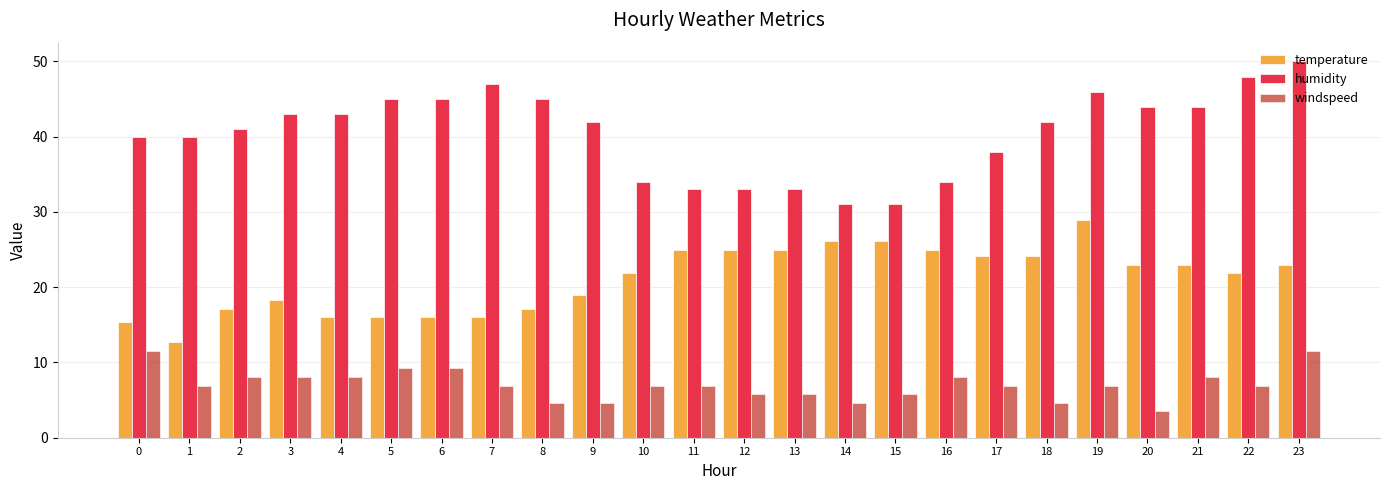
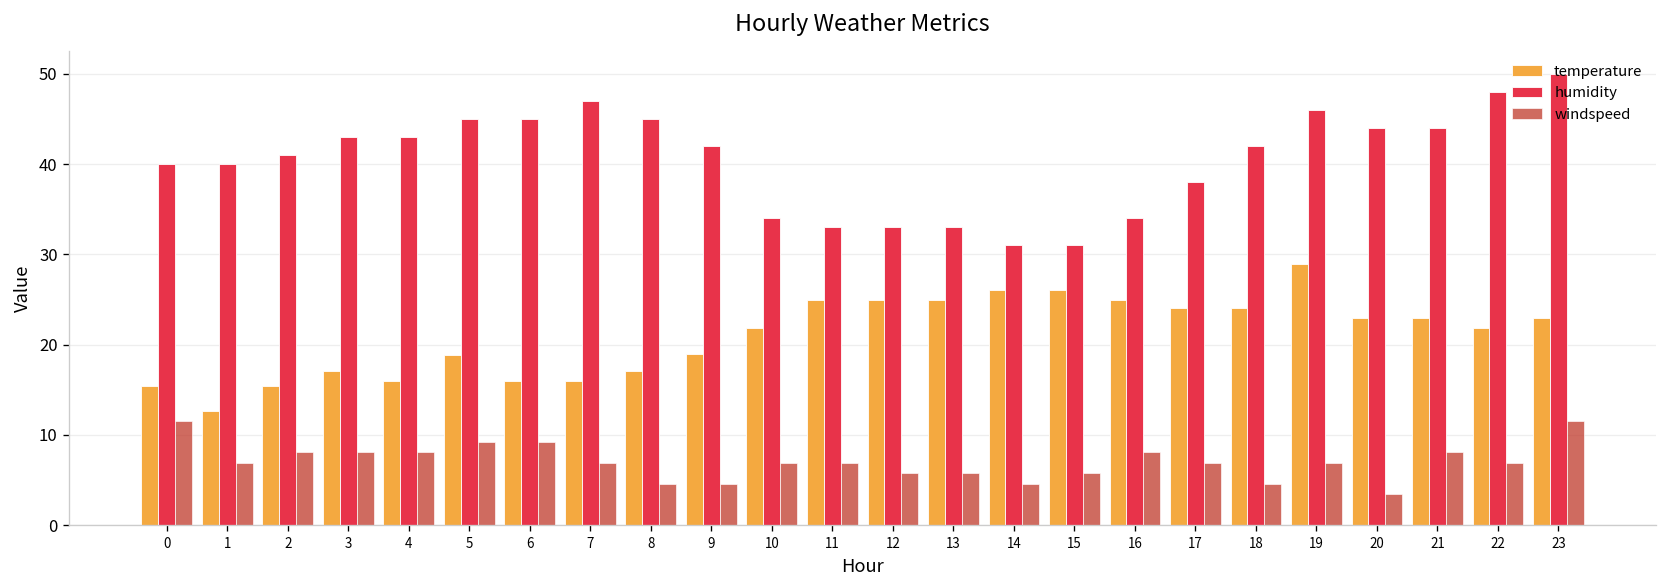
temperature, 2: 17 -> 15
temperature, 3: 18 -> 17
temperature, 5: 16 -> 19
